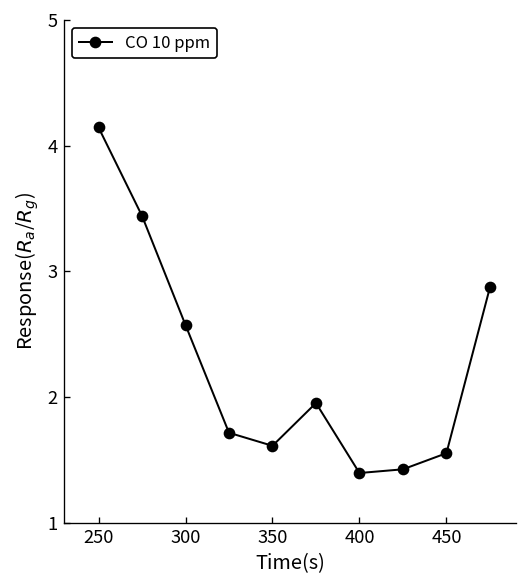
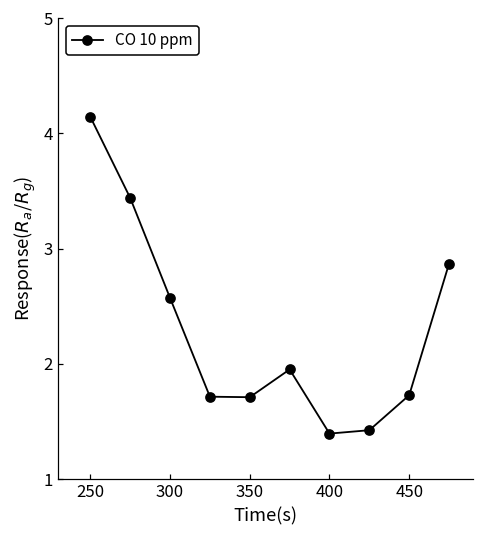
350: 1.61 -> 1.71
450: 1.55 -> 1.73
